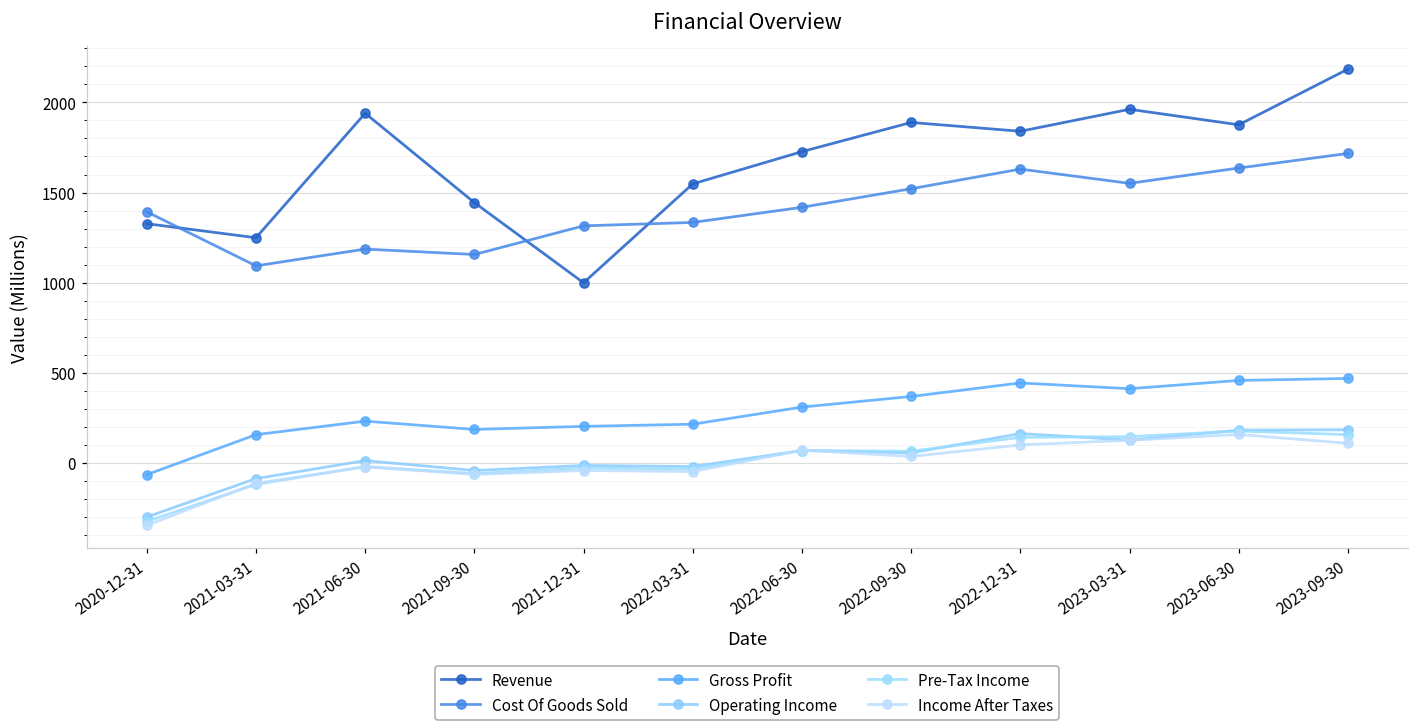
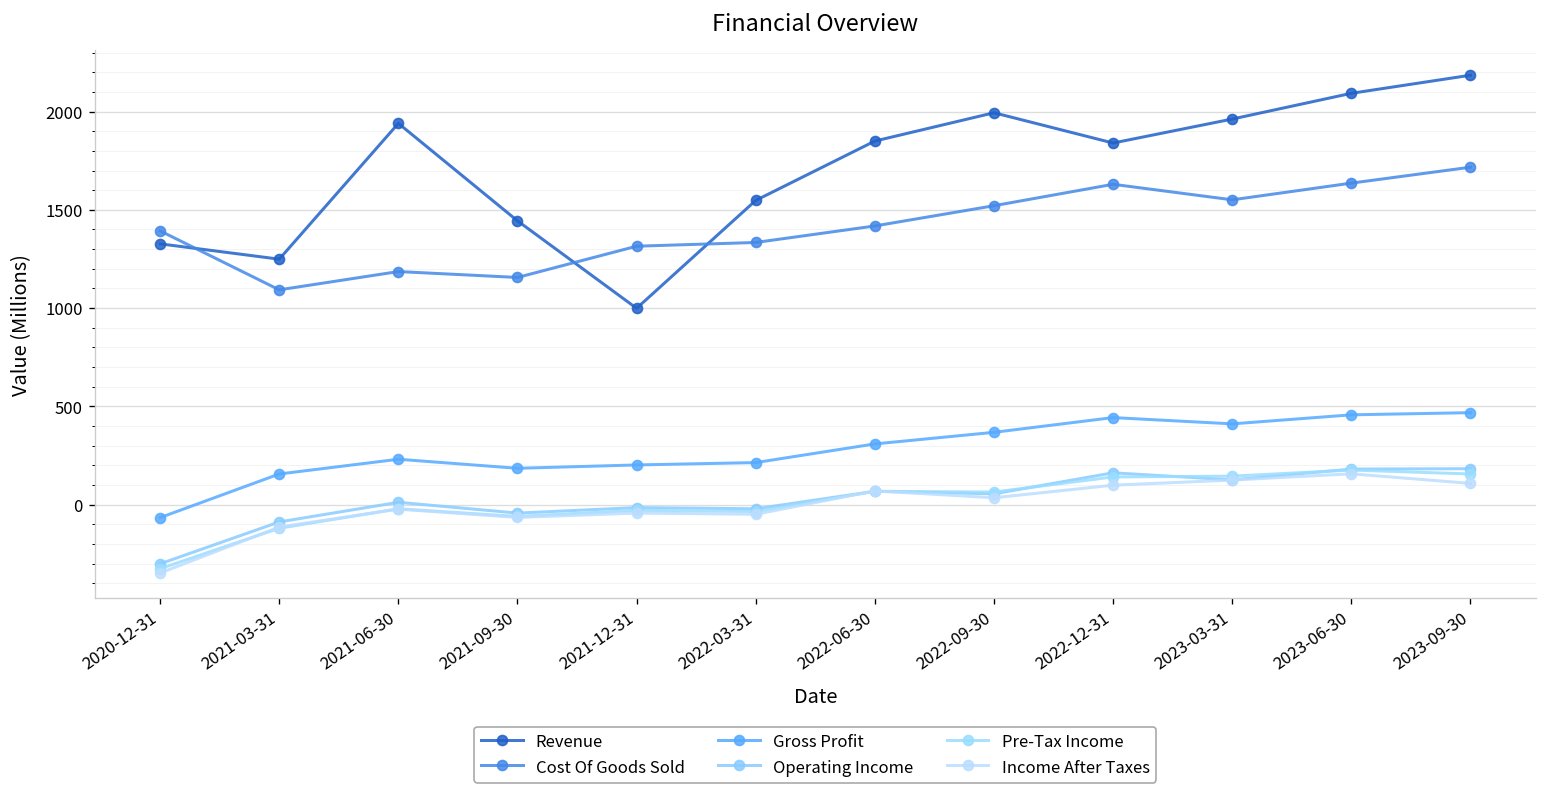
Revenue, 2022-06-30: 1730 -> 1850
Revenue, 2022-09-30: 1890 -> 1990
Revenue, 2023-06-30: 1880 -> 2090
